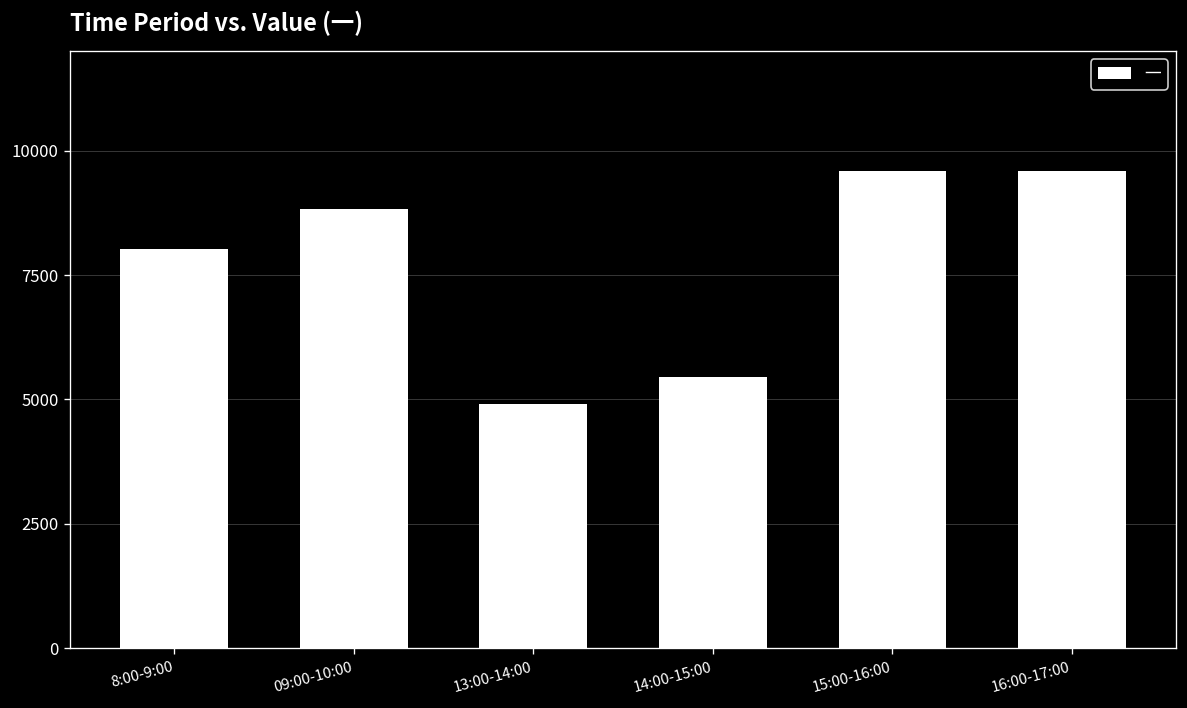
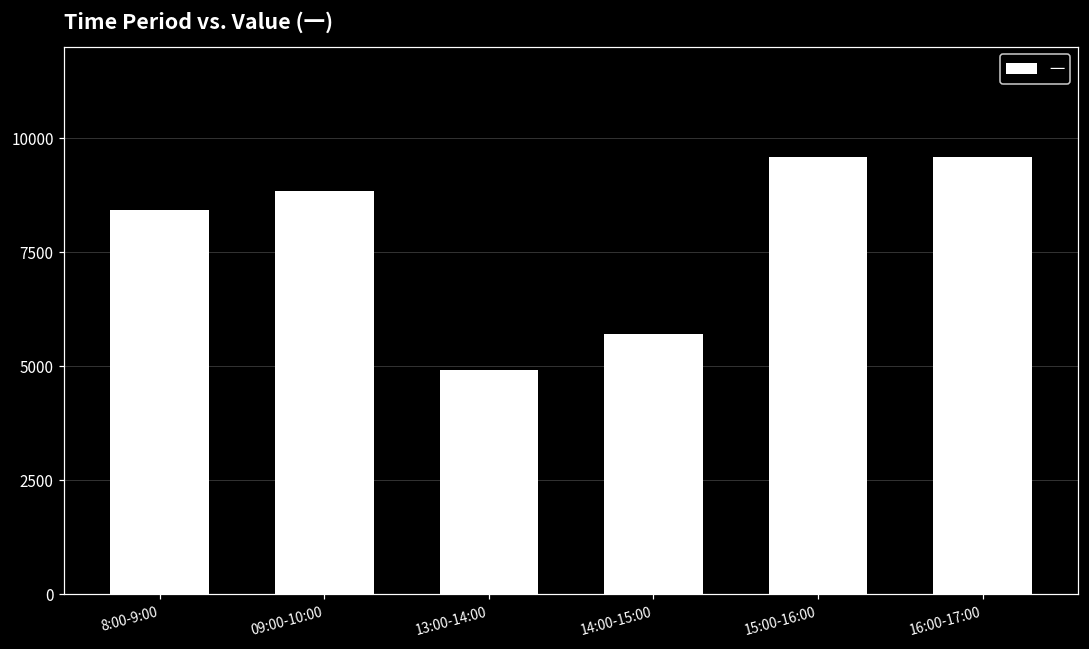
8:00-9:00: 8000 -> 8400
14:00-15:00: 5500 -> 5700
